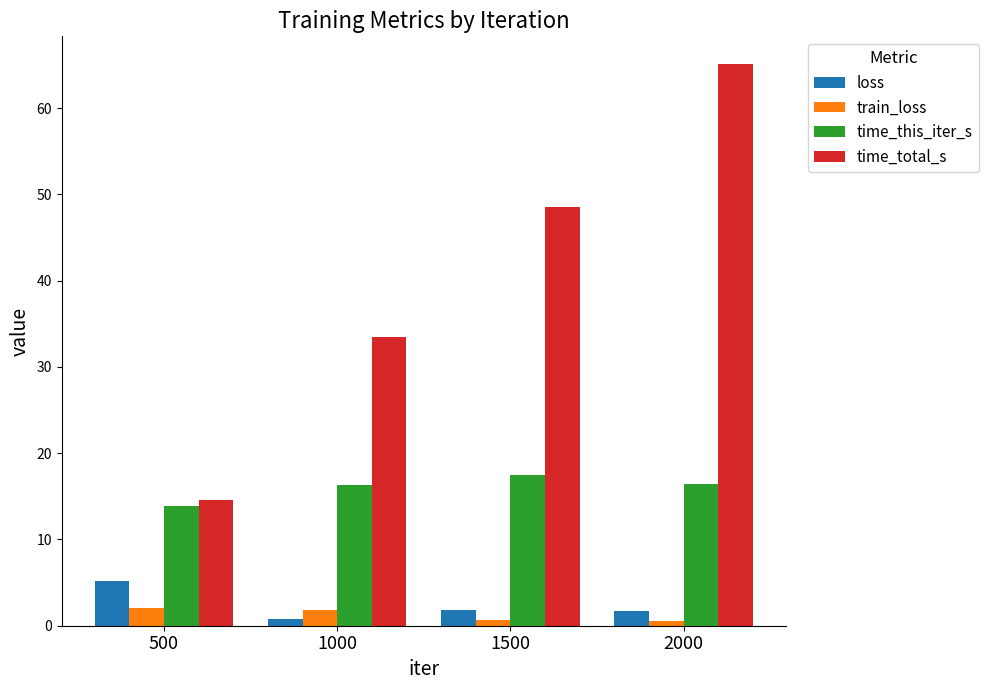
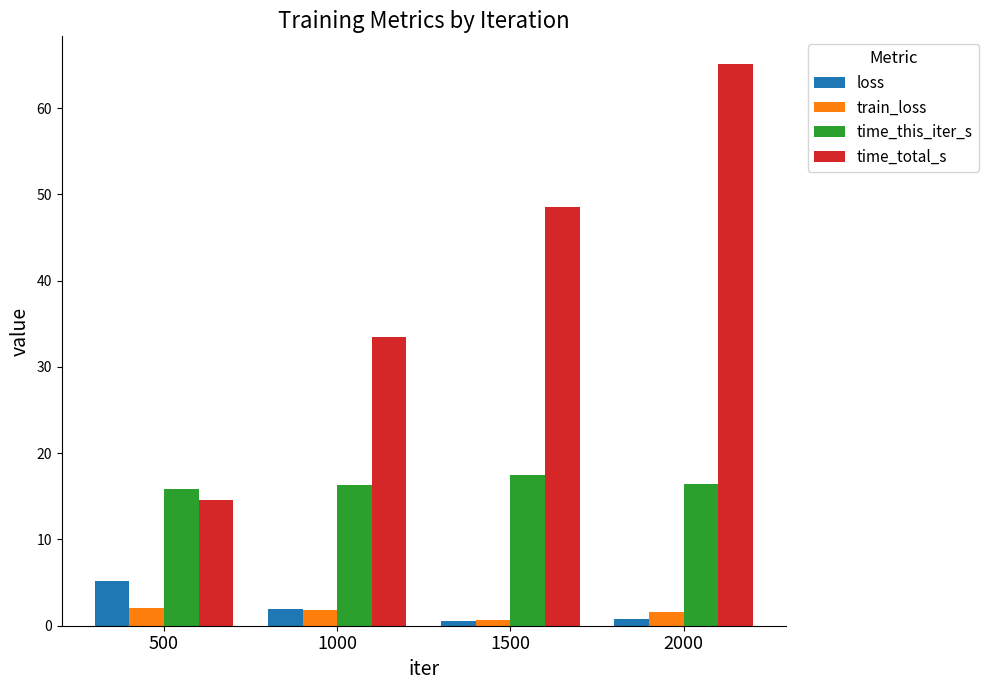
time_this_iter_s, 500: 14 -> 16
loss, 1000: 1 -> 2
loss, 1500: 2 -> 1
loss, 2000: 2 -> 1
train_loss, 2000: 1 -> 2
